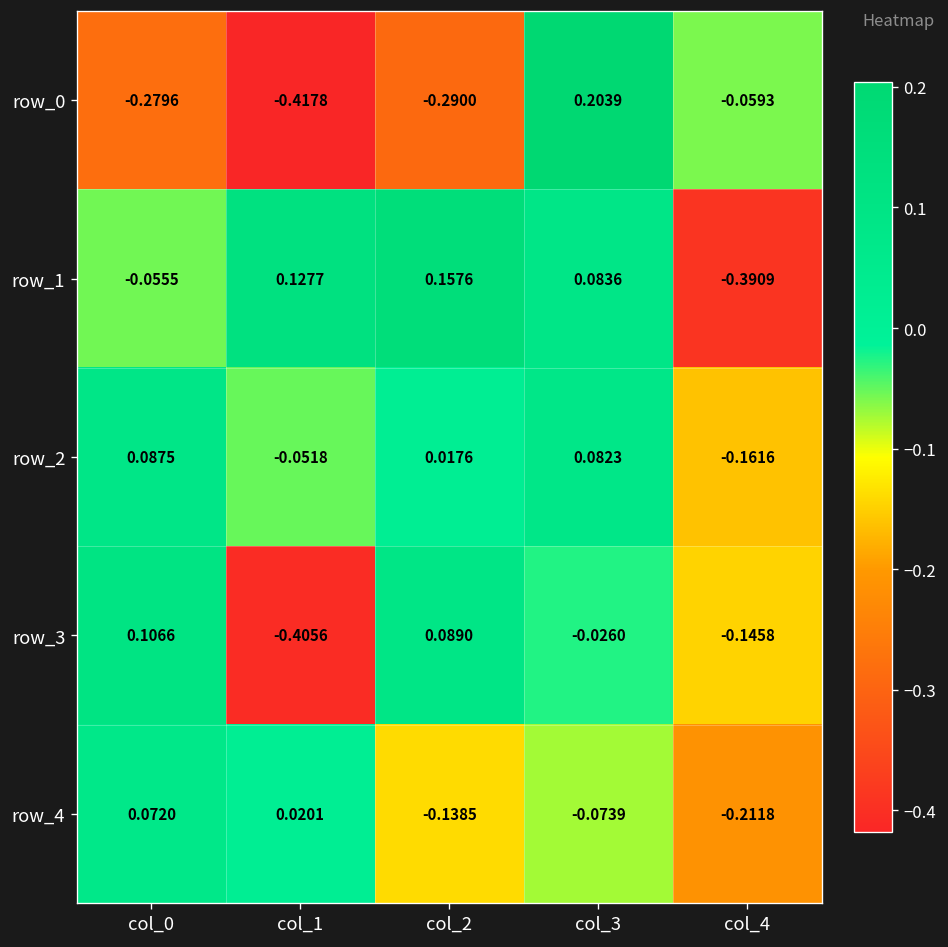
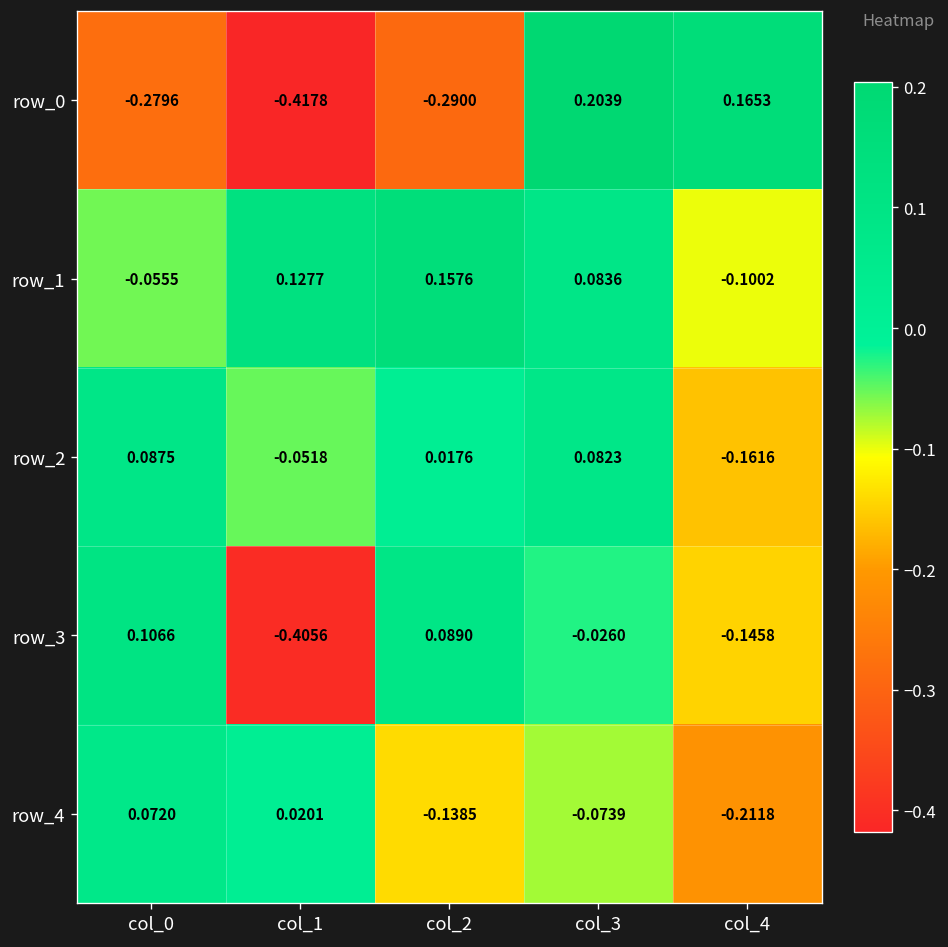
row_0, col_4: -0.0593 -> 0.1653
row_1, col_4: -0.3909 -> -0.1002
